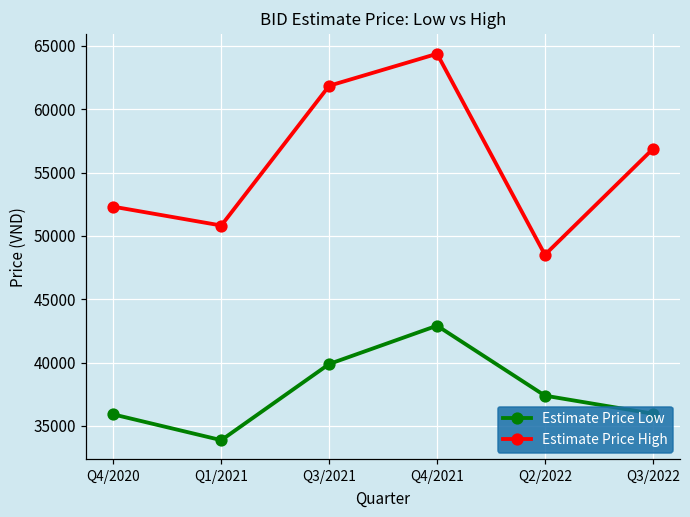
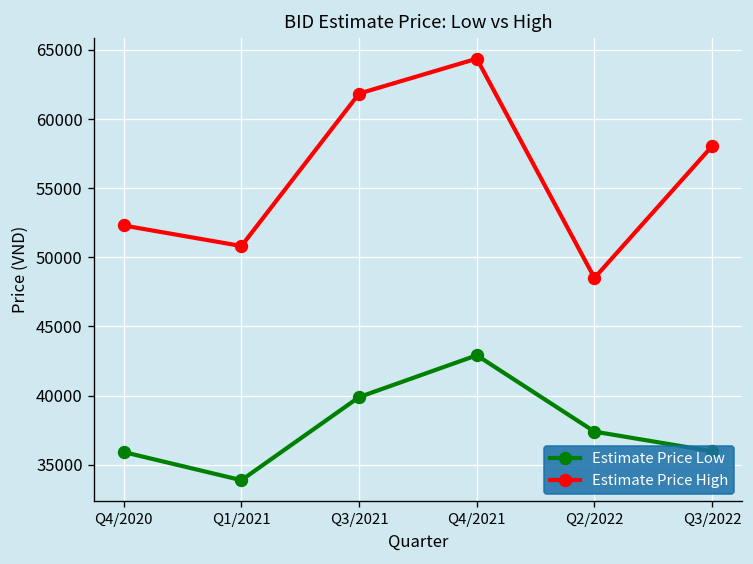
Estimate Price High, Q3/2022: 56900 -> 58000
